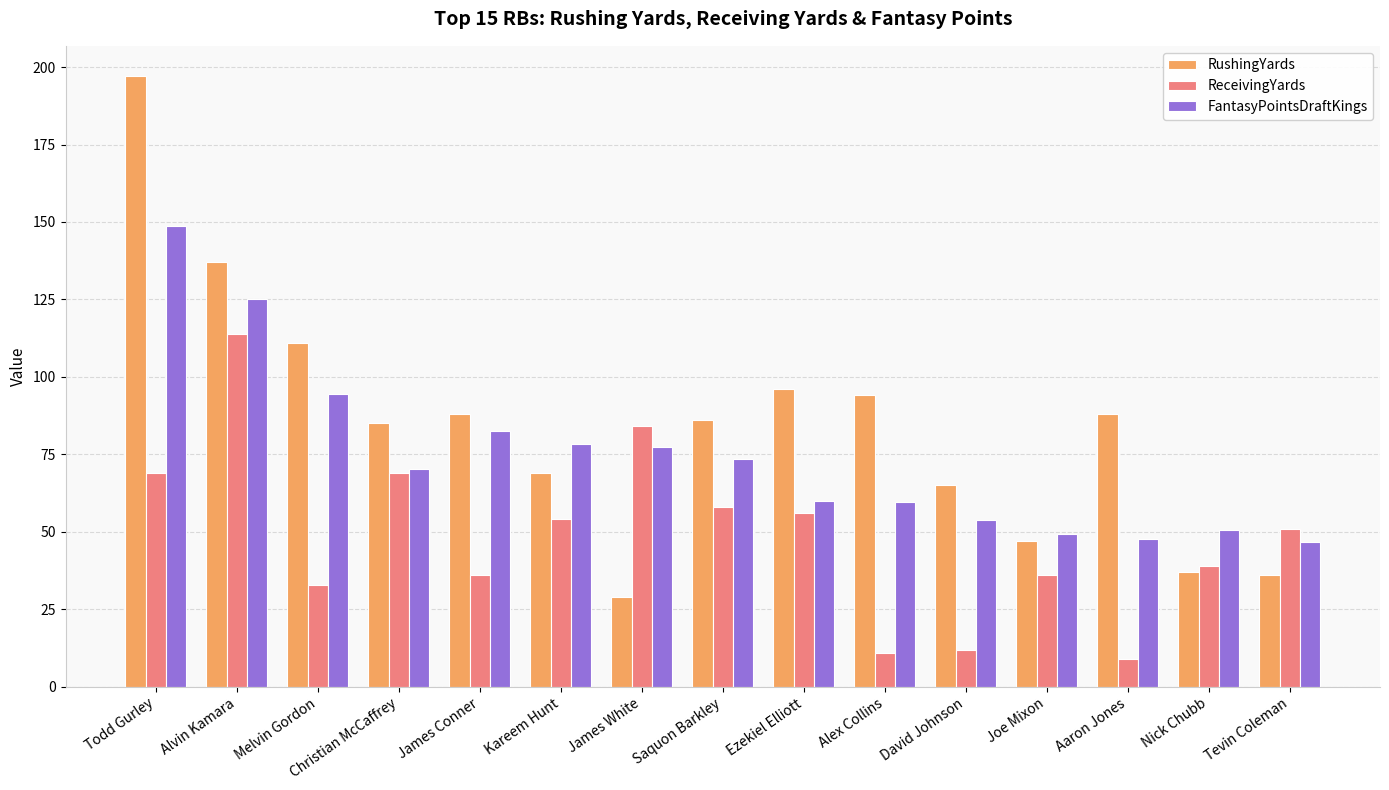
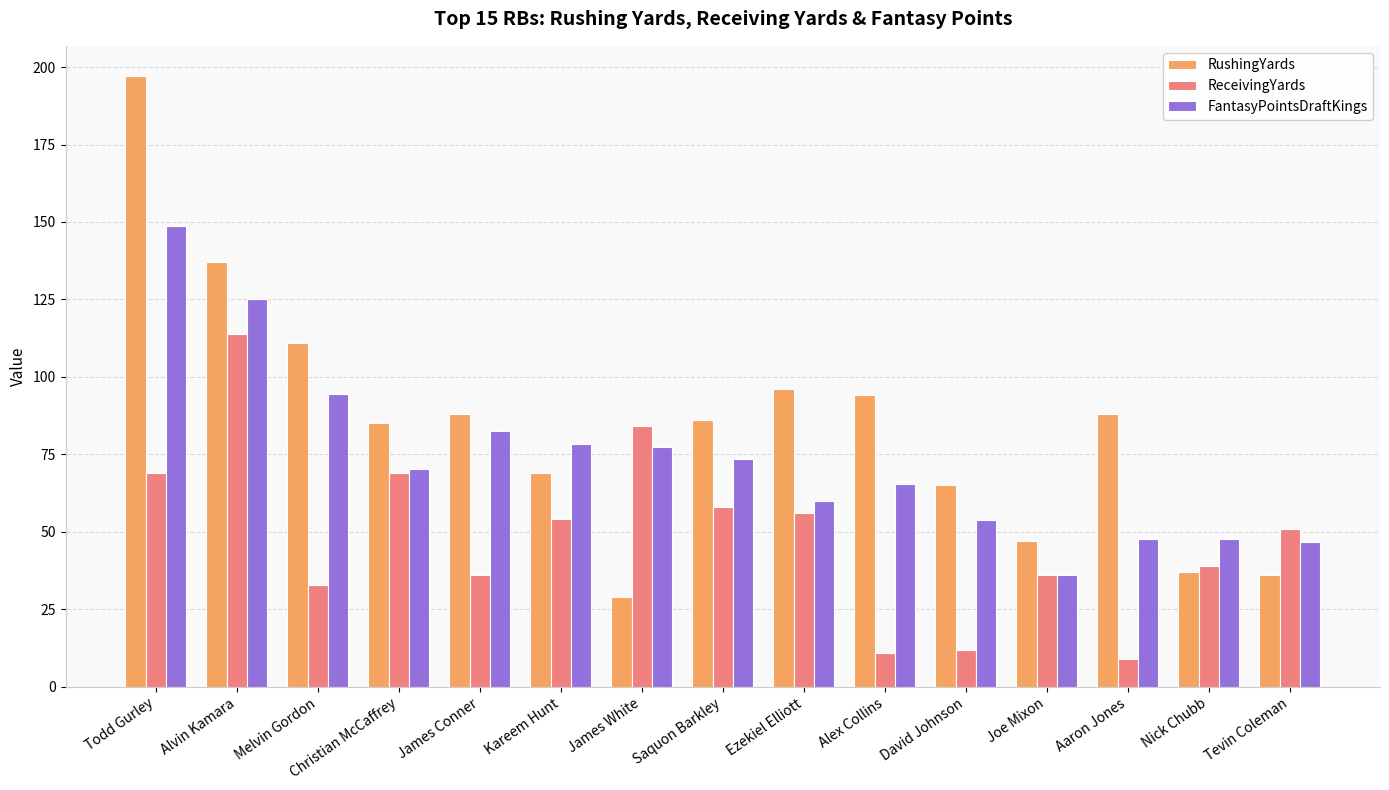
FantasyPointsDraftKings, Alex Collins: 60 -> 66
FantasyPointsDraftKings, Joe Mixon: 49 -> 36
FantasyPointsDraftKings, Nick Chubb: 51 -> 48
